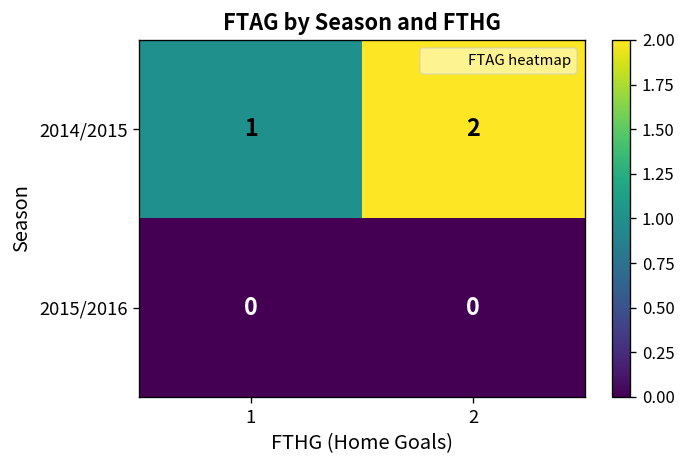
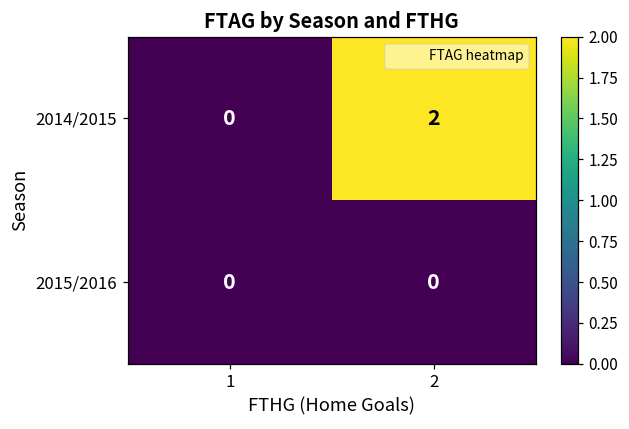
2014/2015, 1: 1 -> 0
